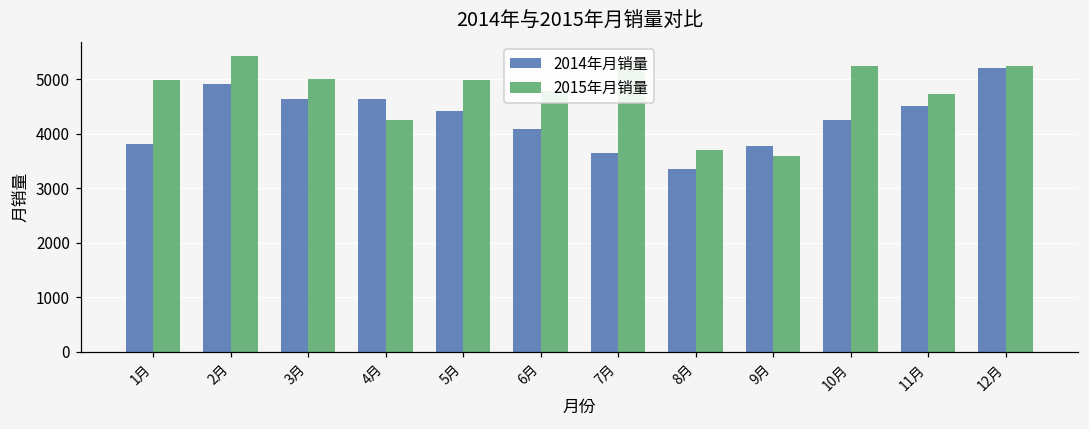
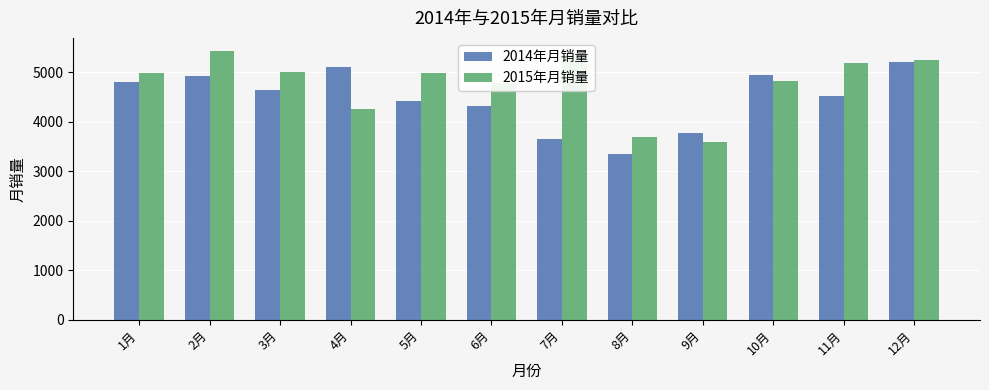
2014年月销量, 1月: 3800 -> 4800
2014年月销量, 4月: 4600 -> 5100
2014年月销量, 6月: 4100 -> 4300
2014年月销量, 10月: 4300 -> 4900
2015年月销量, 10月: 5300 -> 4800
2015年月销量, 11月: 4700 -> 5200
